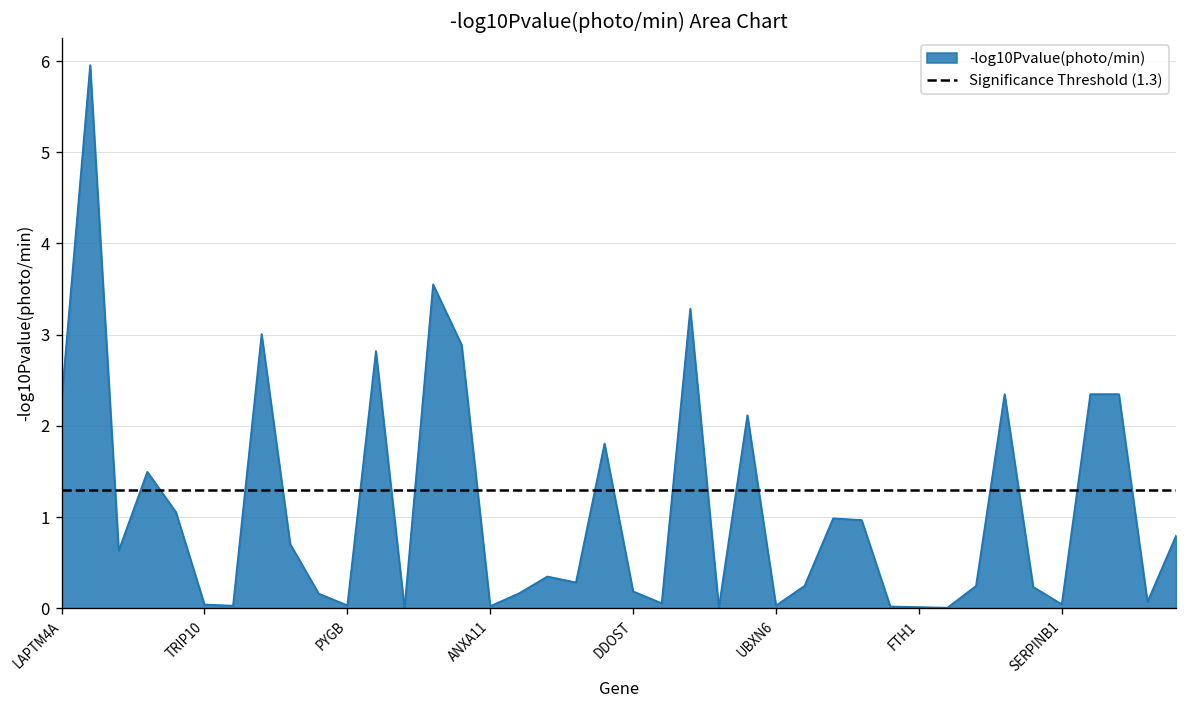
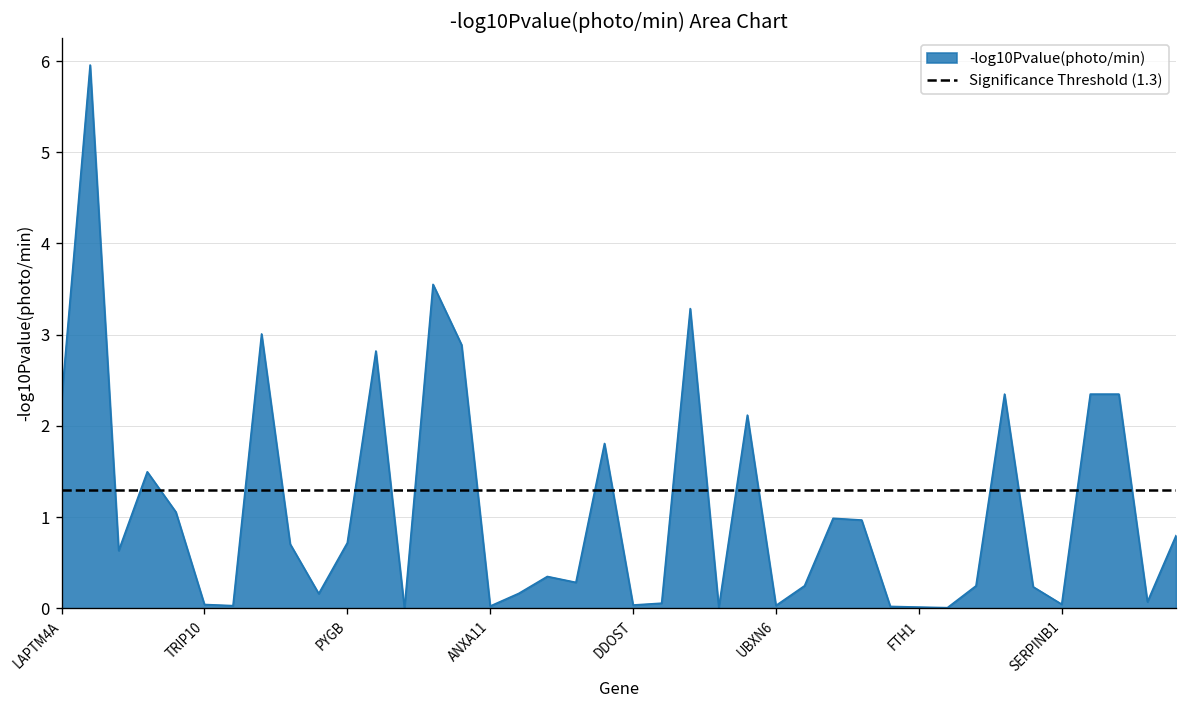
PYGB: 0.0 -> 0.7
DDOST: 0.2 -> 0.0
